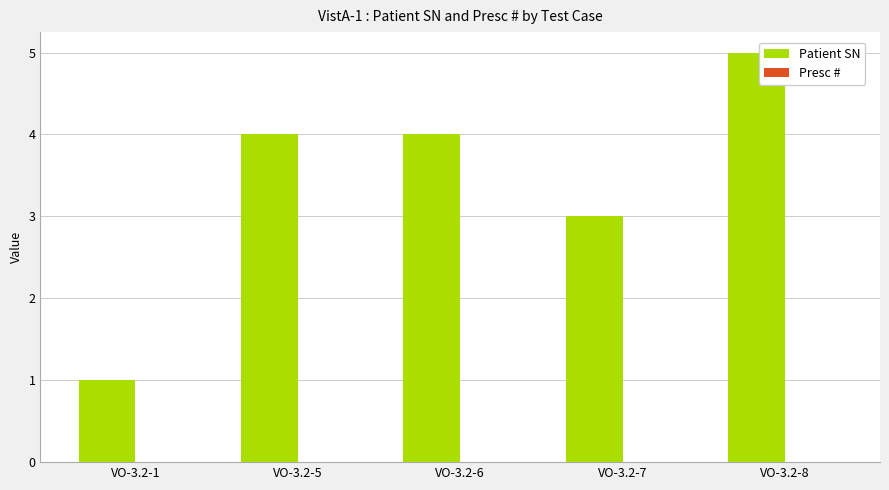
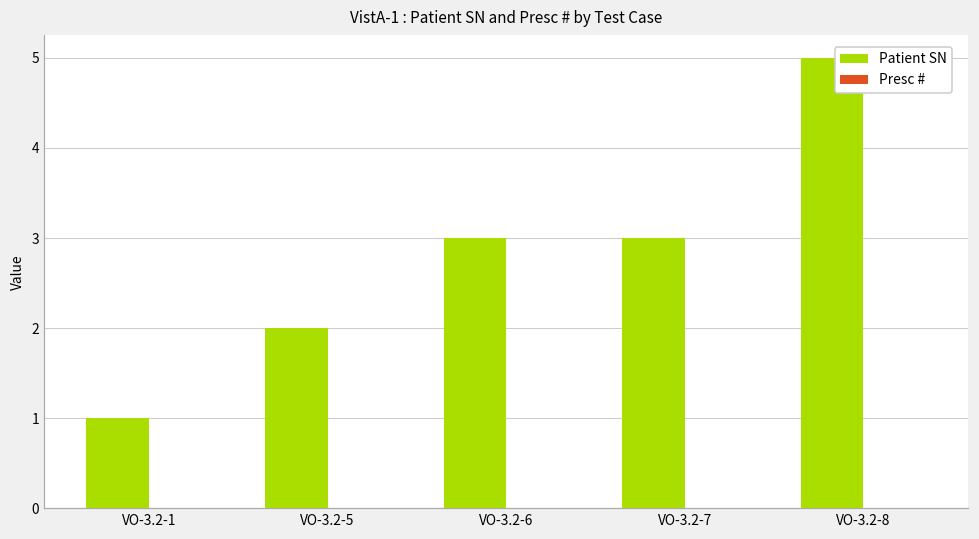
Patient SN, VO-3.2-5: 4.0 -> 2.0
Patient SN, VO-3.2-6: 4.0 -> 3.0
